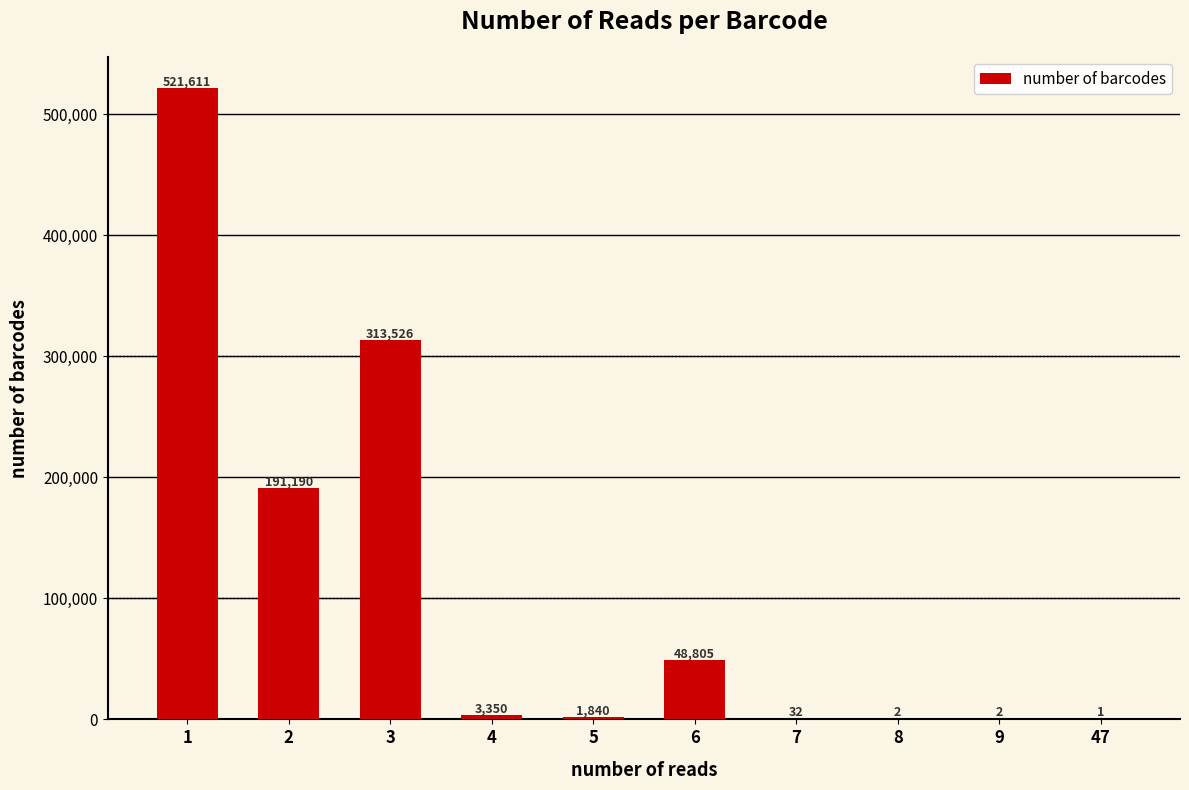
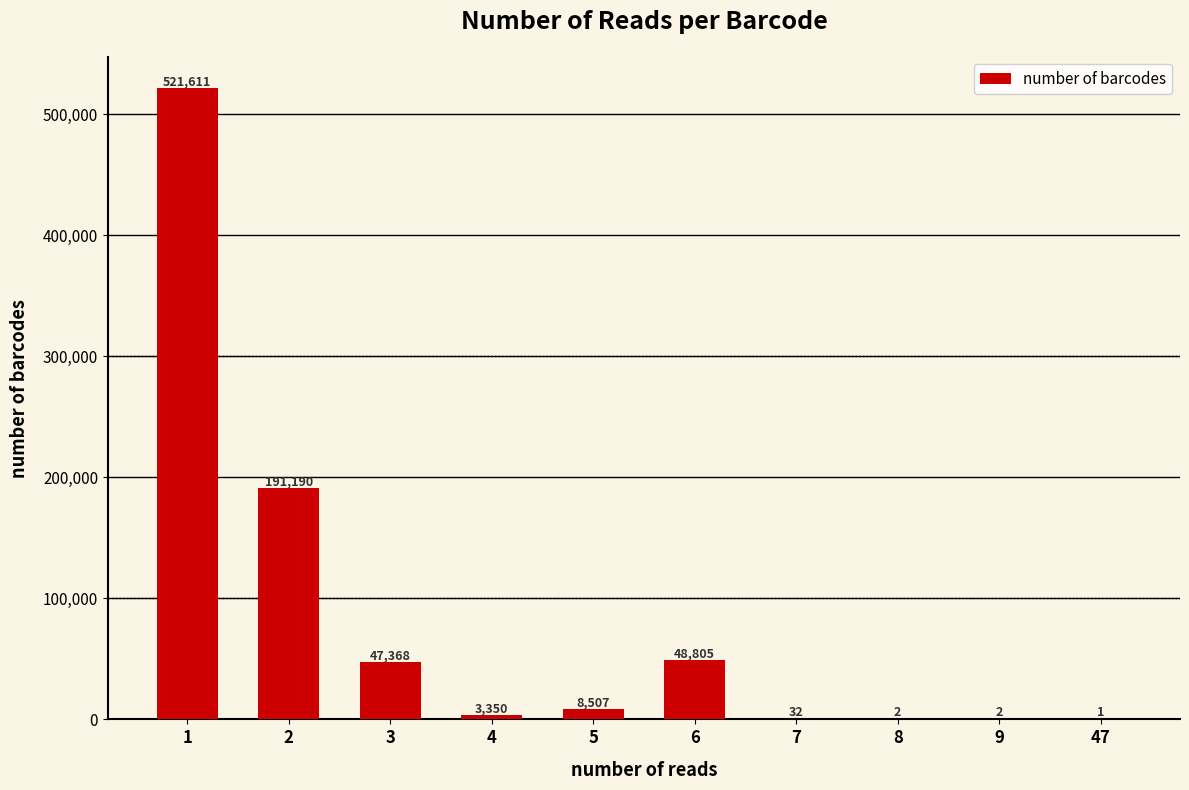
3: 313,526 -> 47,368
5: 1,840 -> 8,507
